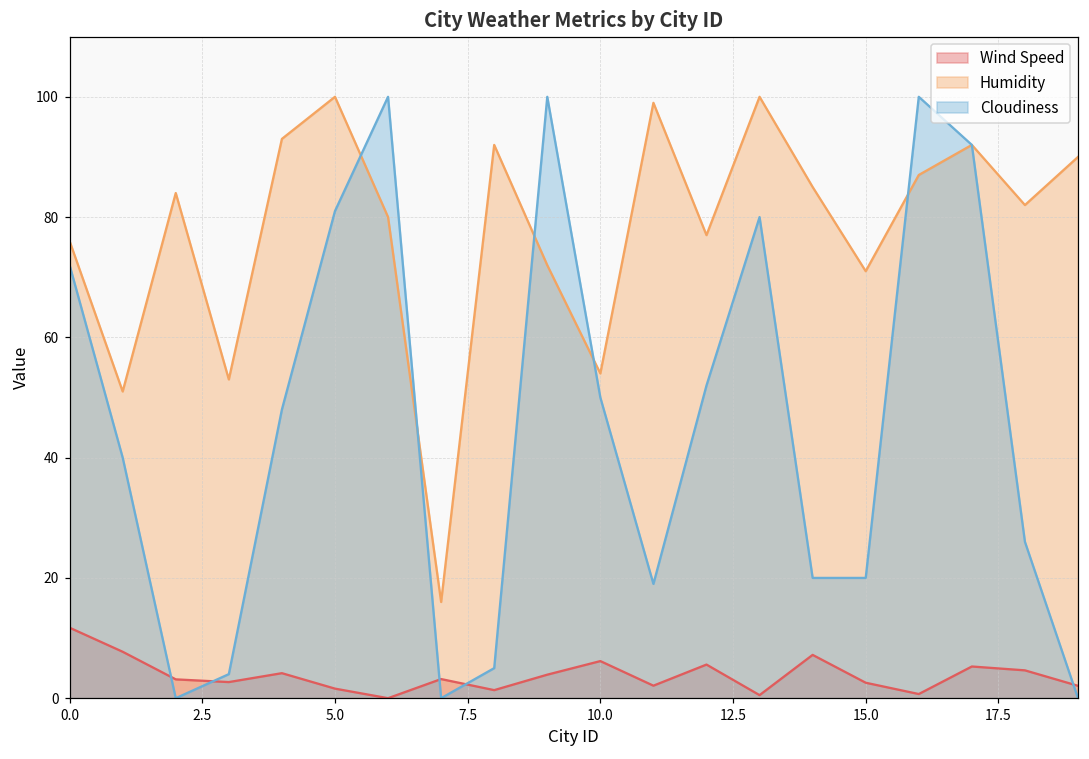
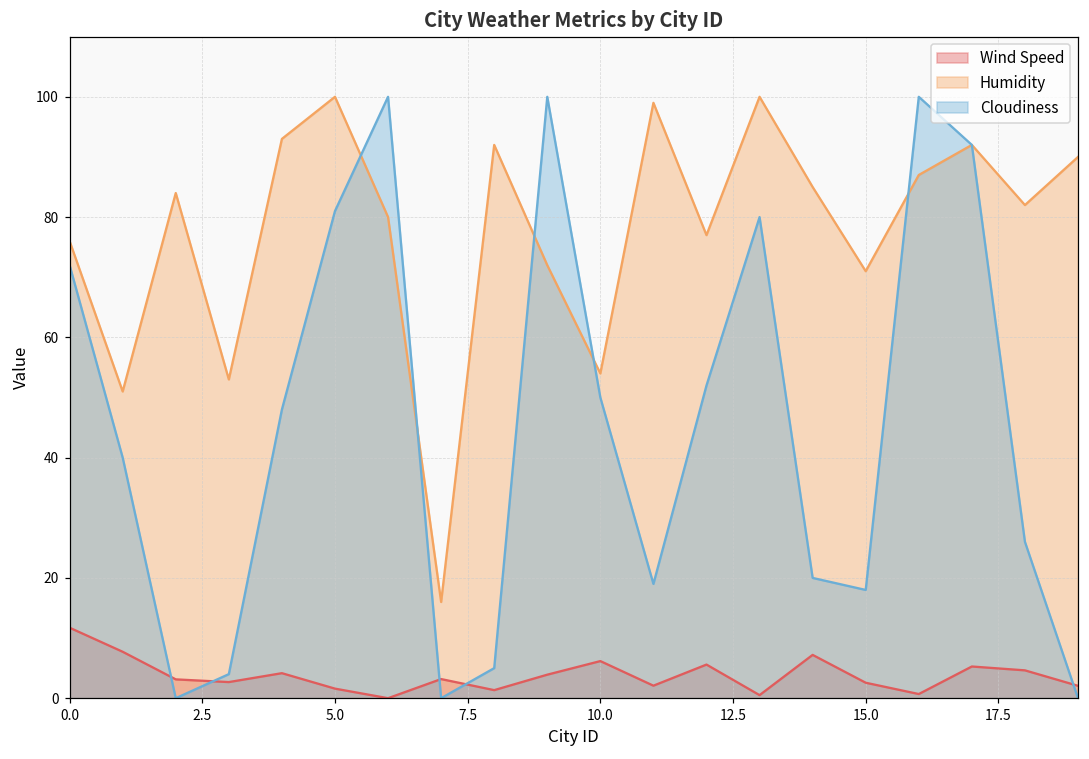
Cloudiness, 15.0: 20 -> 18
